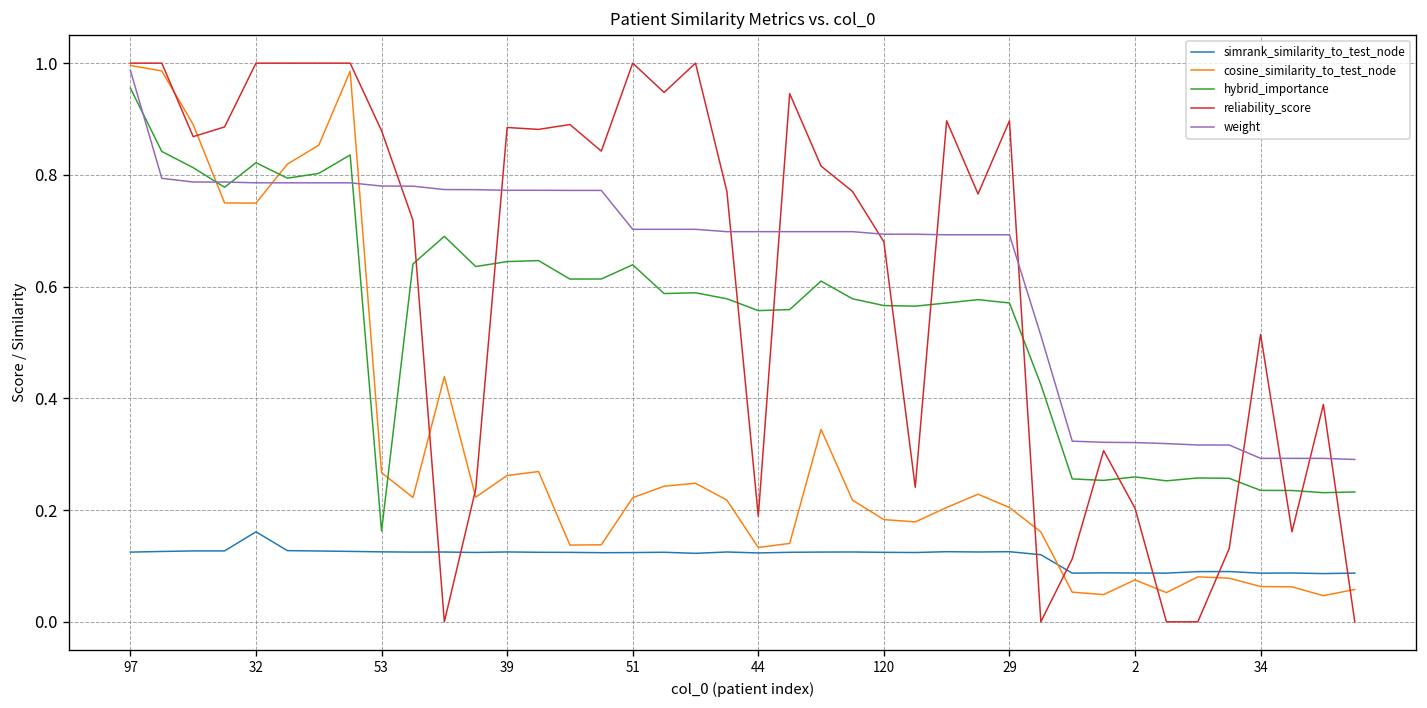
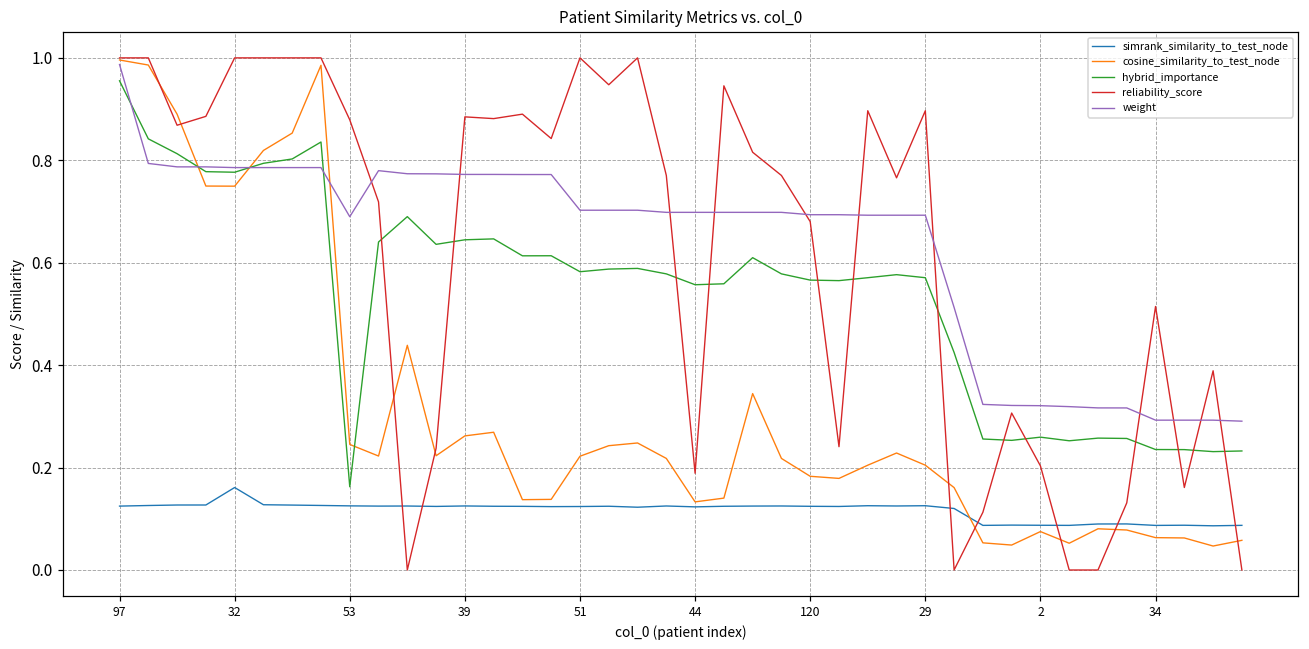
hybrid_importance, 32: 0.82 -> 0.78
cosine_similarity_to_test_node, 53: 0.27 -> 0.25
weight, 53: 0.78 -> 0.69
hybrid_importance, 51: 0.64 -> 0.58
